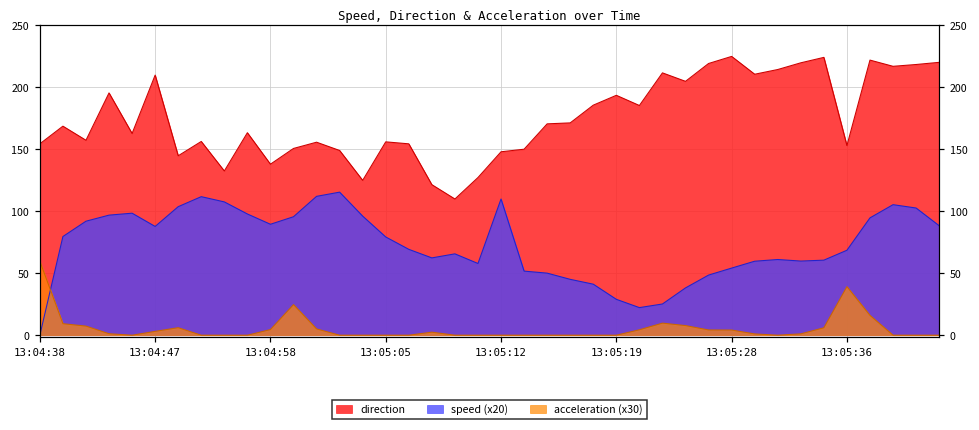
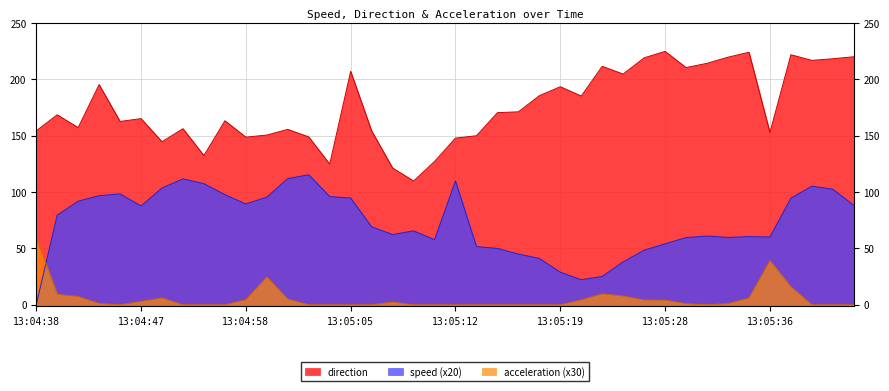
direction, 13:04:47: 210 -> 165
direction, 13:04:58: 138 -> 149
direction, 13:05:05: 156 -> 207
speed (x20), 13:05:05: 79 -> 95
speed (x20), 13:05:36: 69 -> 60
